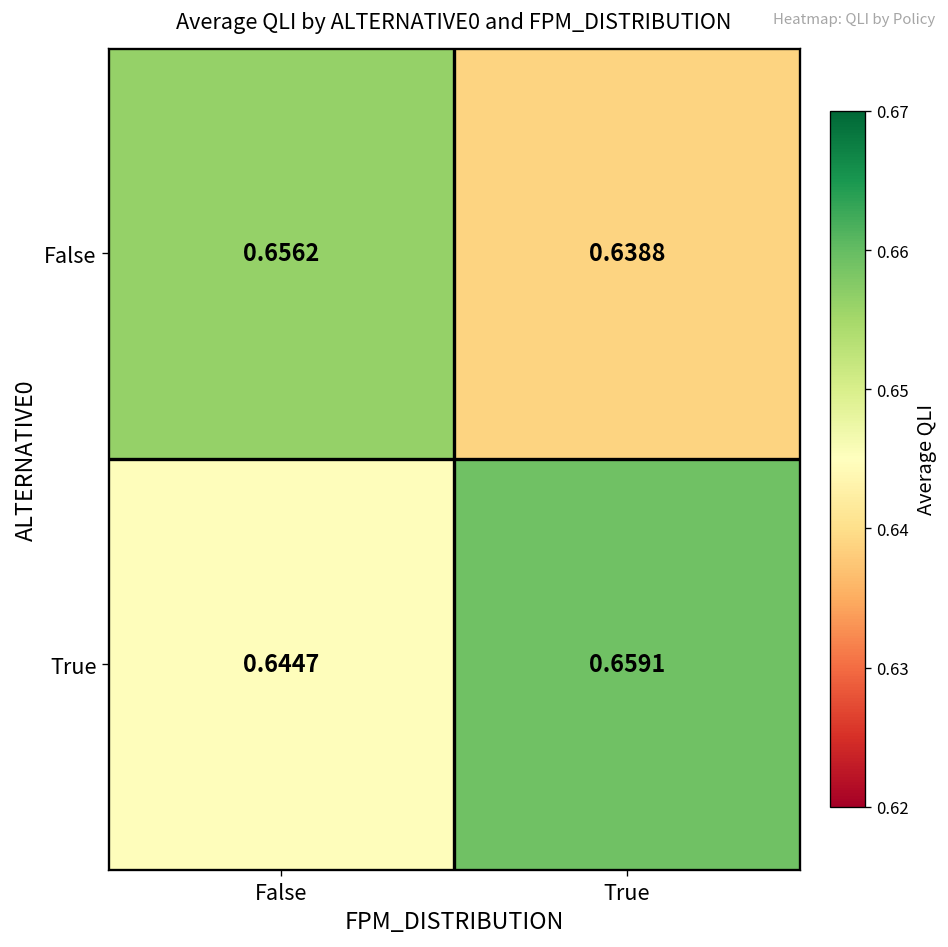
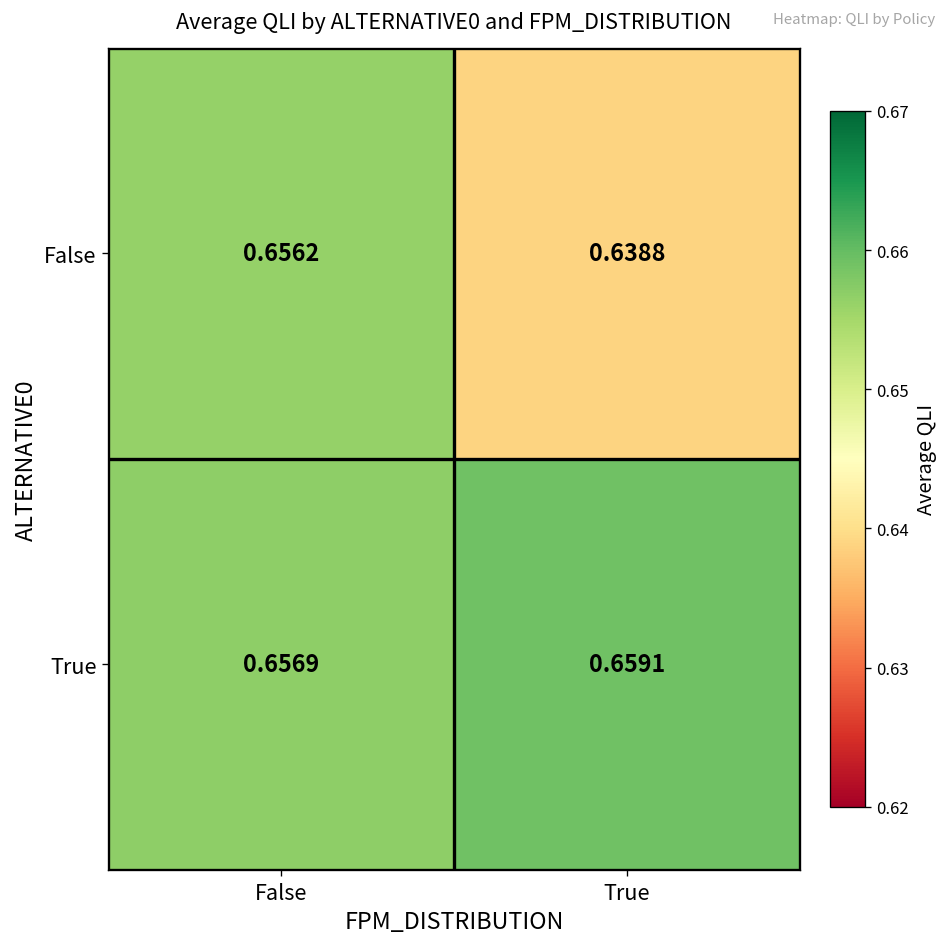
True, False: 0.6447 -> 0.6569
